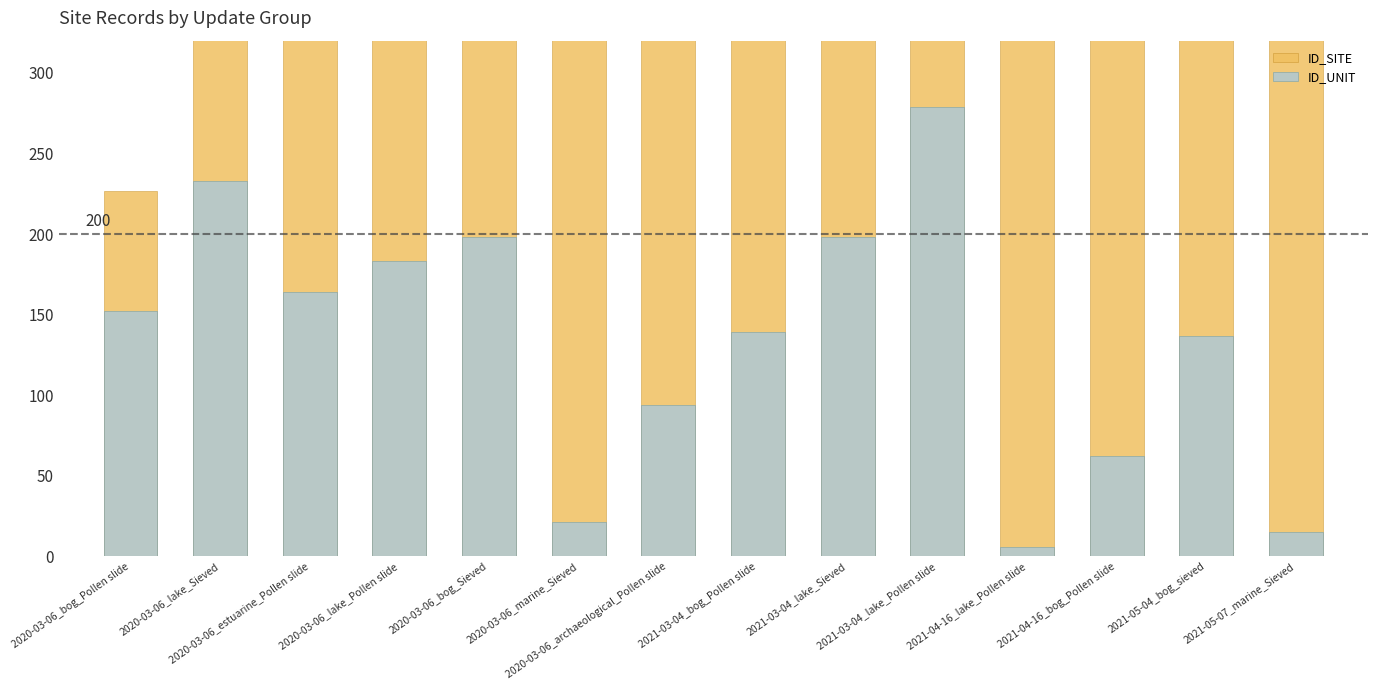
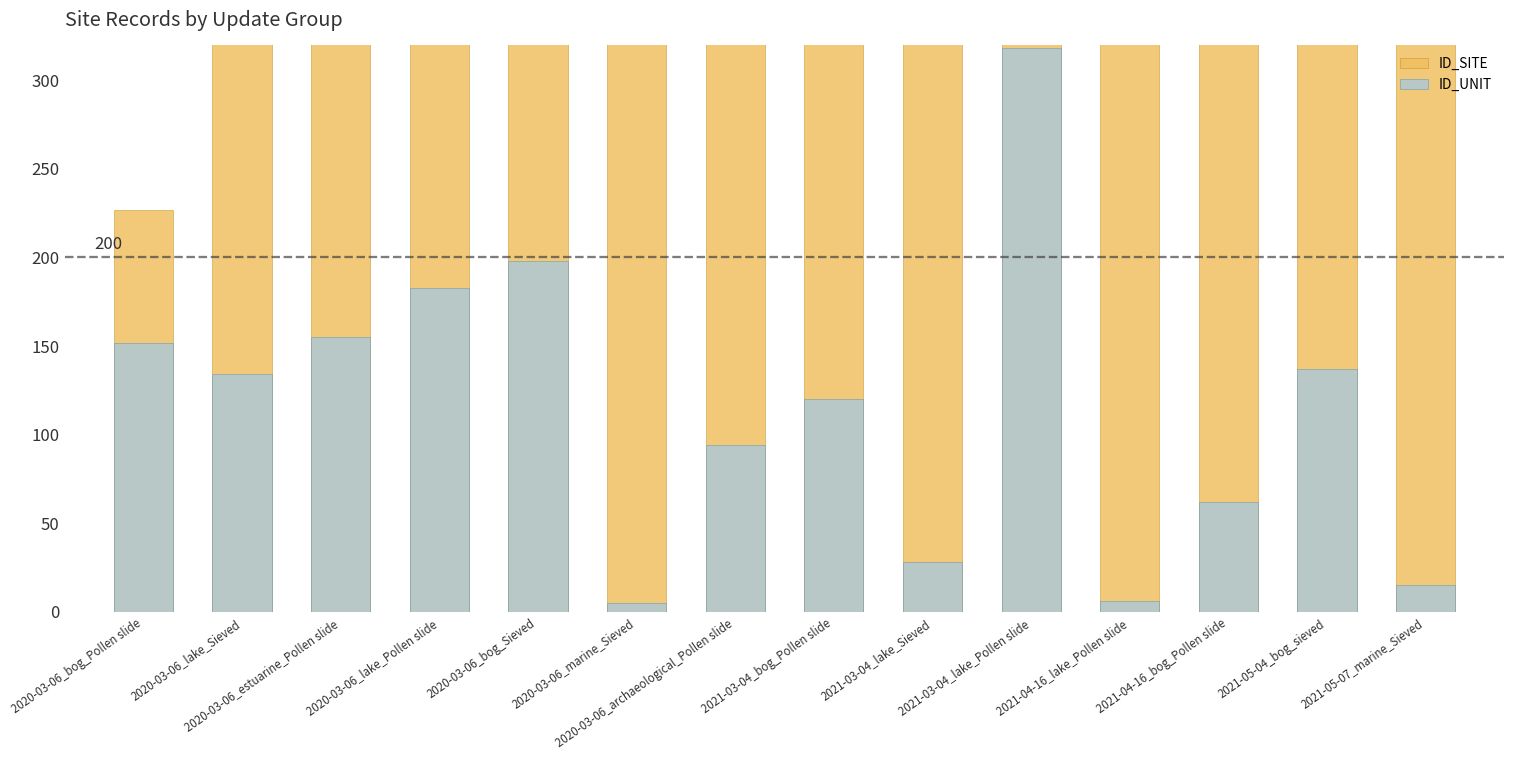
ID_UNIT, 2020-03-06_lake_Sieved: 233 -> 134
ID_UNIT, 2020-03-06_estuarine_Pollen slide: 164 -> 155
ID_UNIT, 2020-03-06_marine_Sieved: 21 -> 5
ID_UNIT, 2021-03-04_bog_Pollen slide: 139 -> 120
ID_UNIT, 2021-03-04_lake_Sieved: 198 -> 28
ID_UNIT, 2021-03-04_lake_Pollen slide: 279 -> 318
